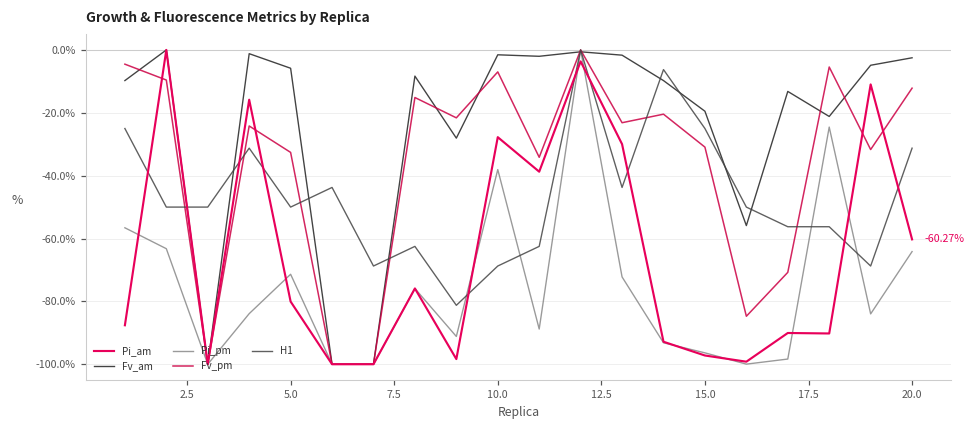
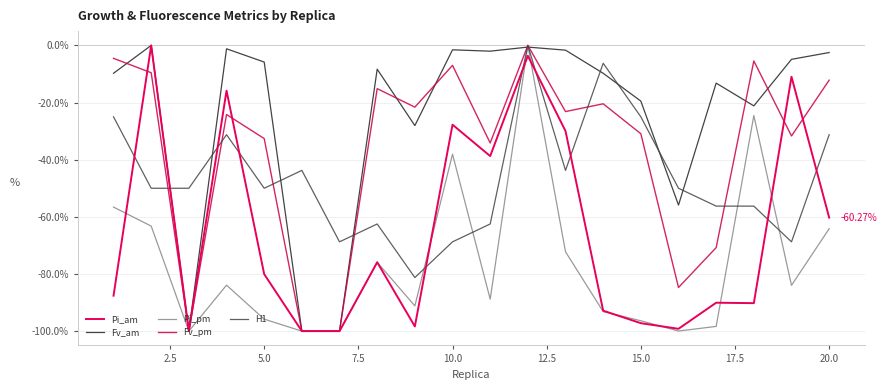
Pi_pm, 5.0: -71% -> -96%
